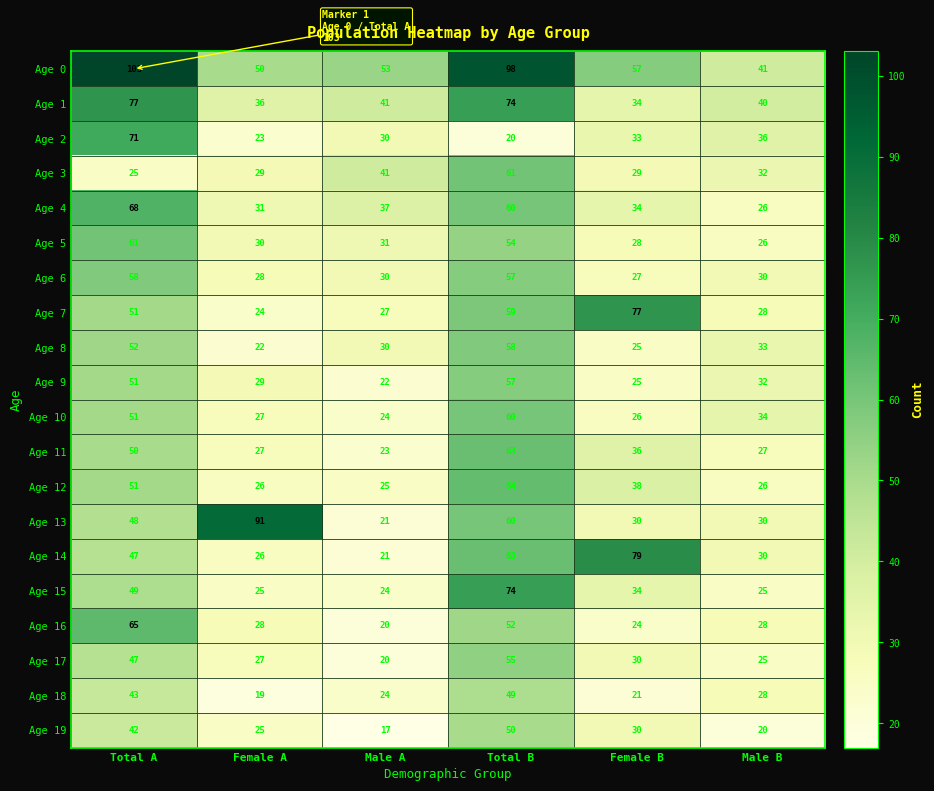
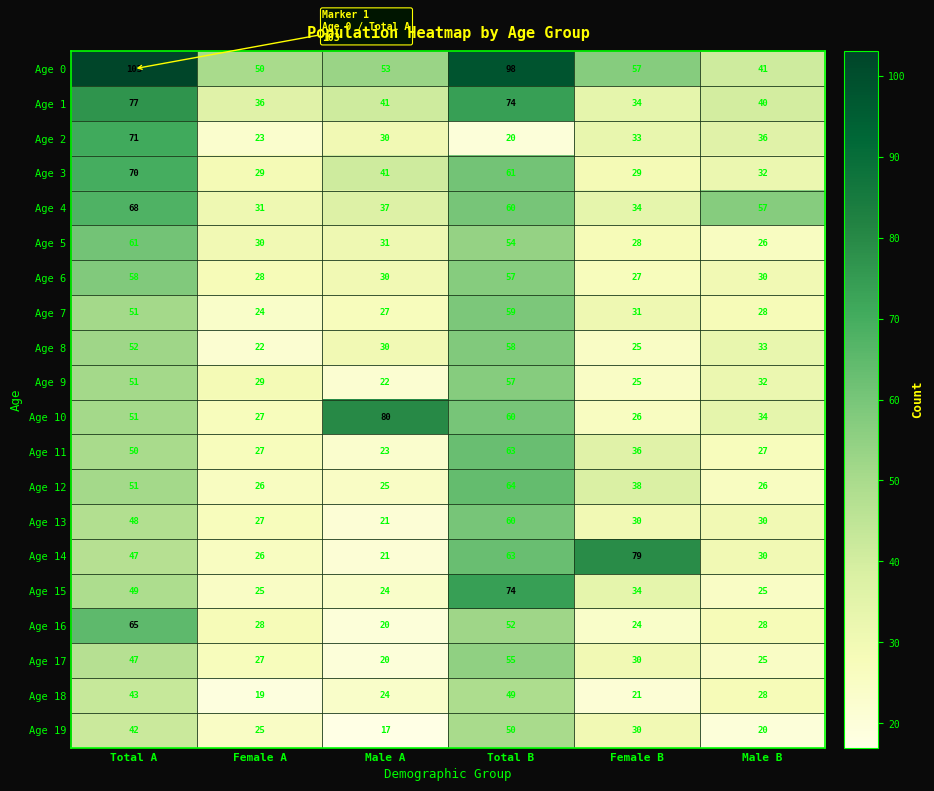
Age 3, Total A: 25 -> 70
Age 4, Male B: 26 -> 57
Age 7, Female B: 77 -> 31
Age 10, Male A: 24 -> 80
Age 13, Female A: 91 -> 27
